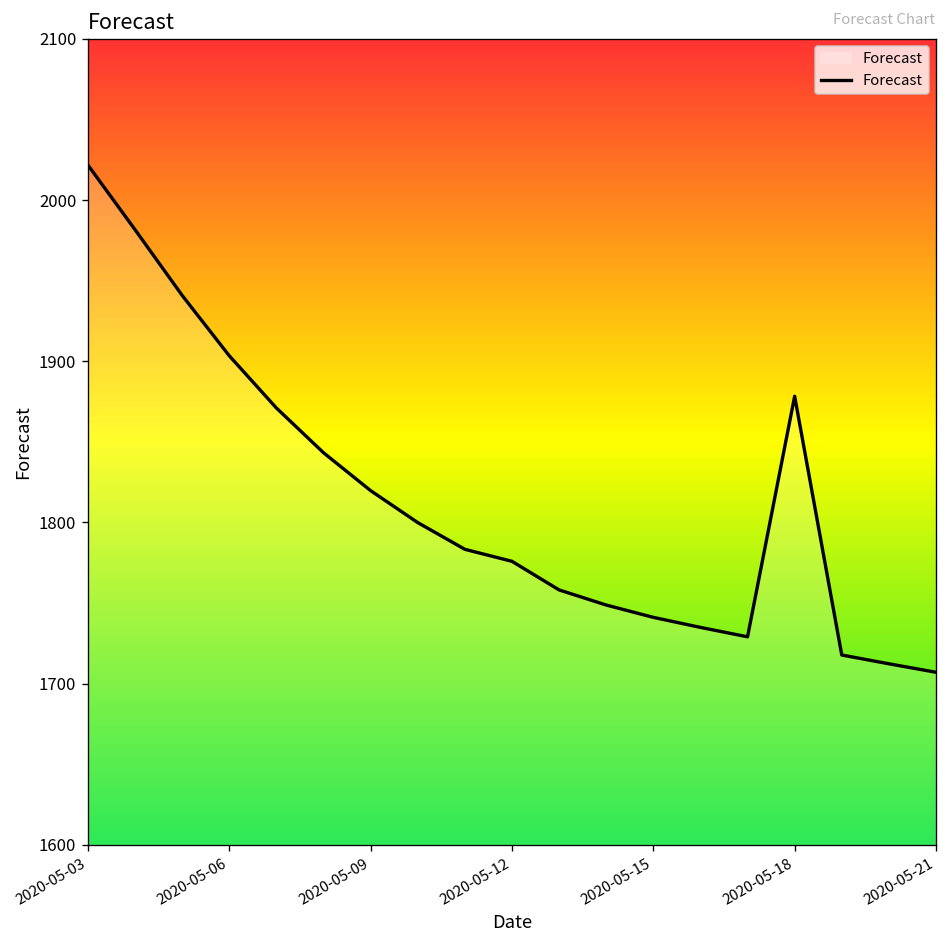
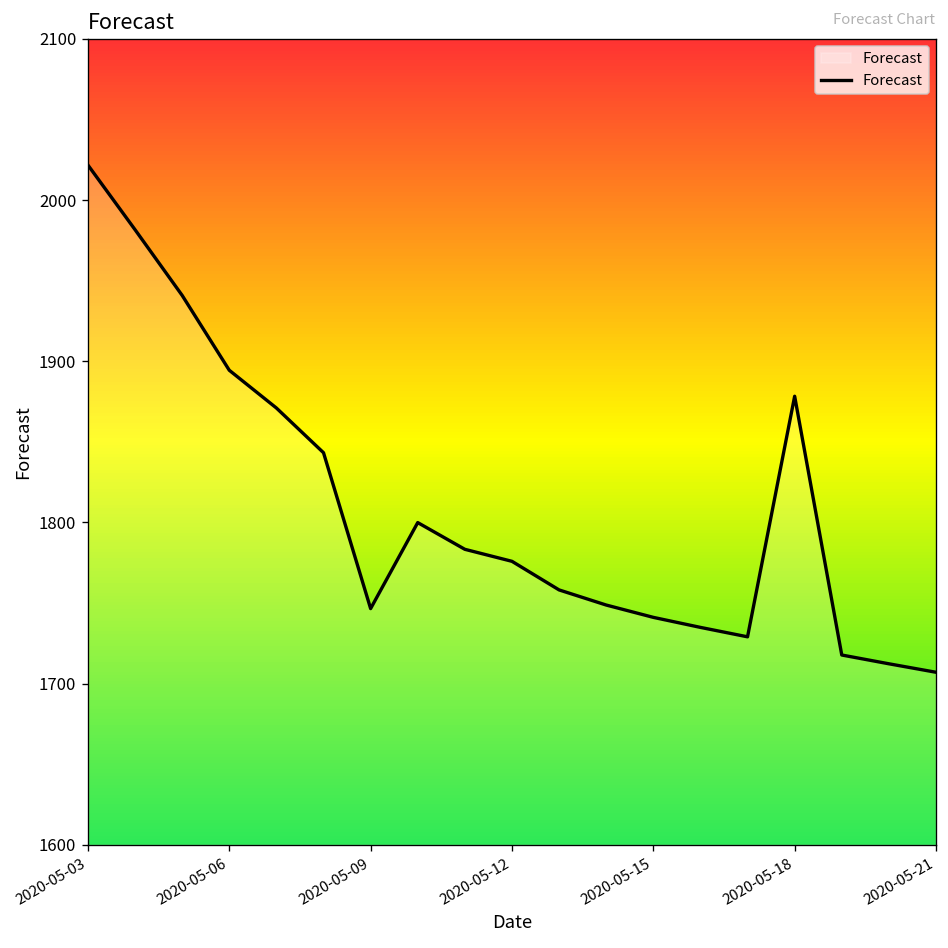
2020-05-06: 1903 -> 1894
2020-05-09: 1820 -> 1747
